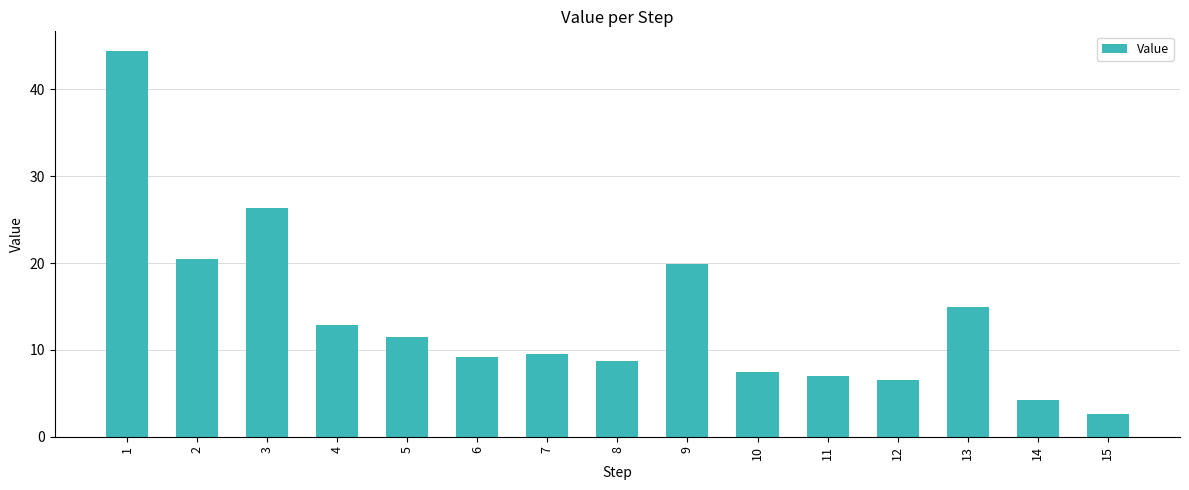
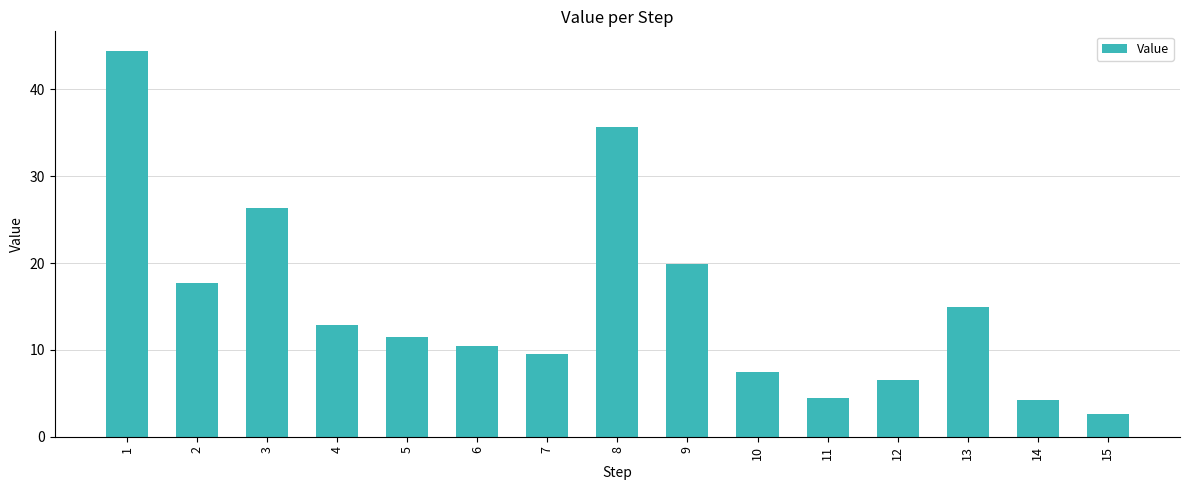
2: 20 -> 18
6: 9 -> 10
8: 9 -> 36
11: 7 -> 4
